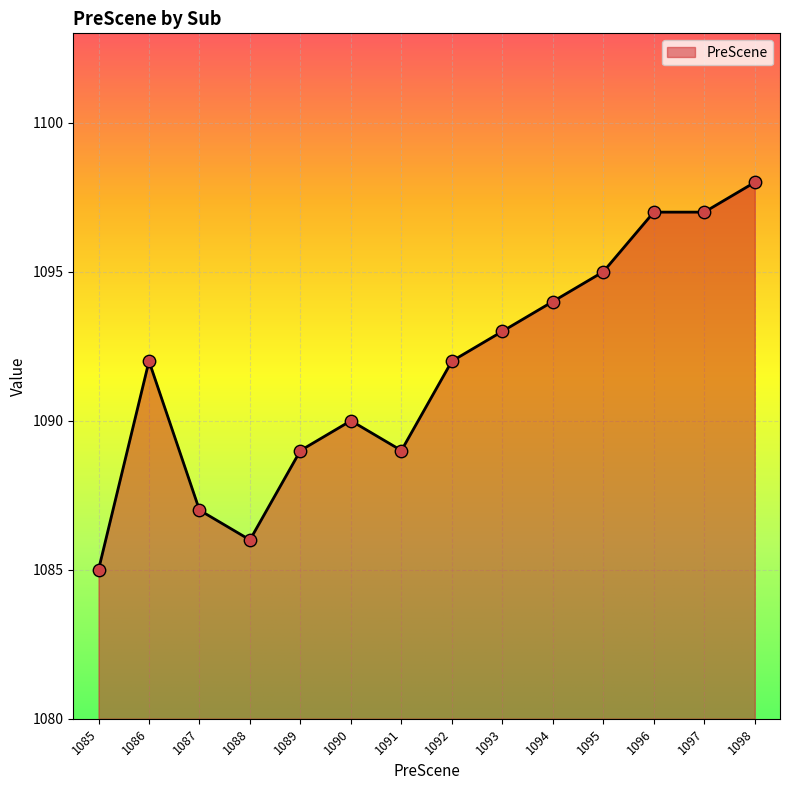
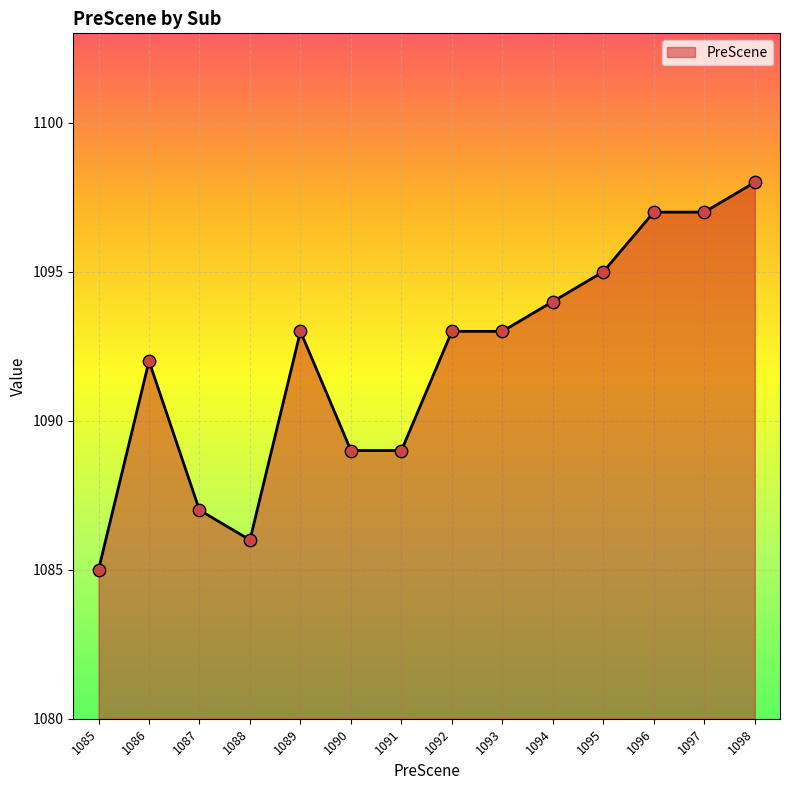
1089: 1089 -> 1093
1090: 1090 -> 1089
1092: 1092 -> 1093
